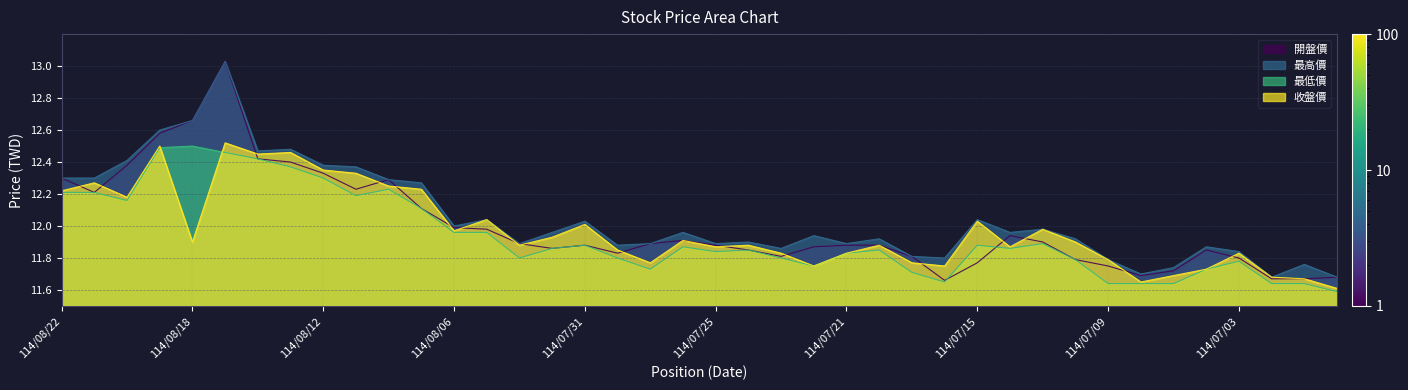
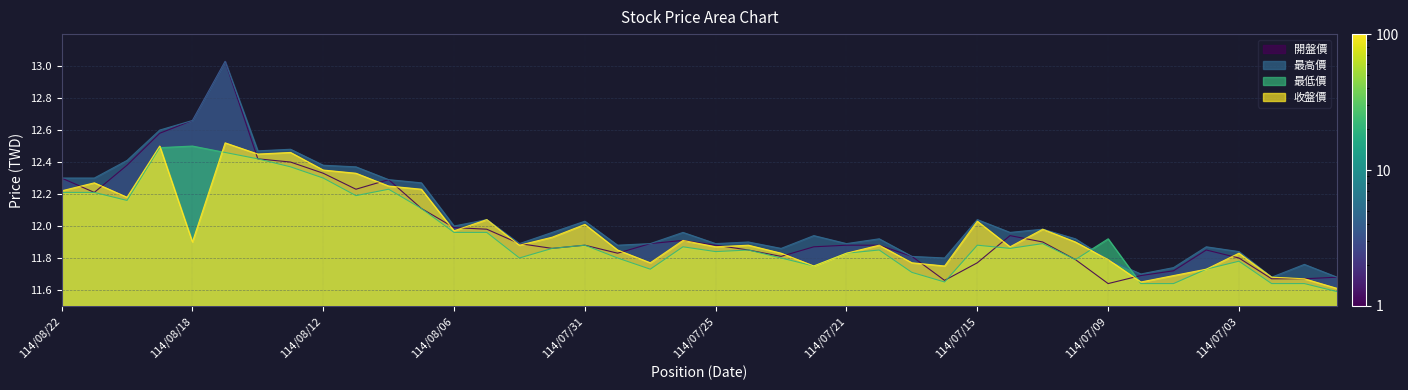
開盤價, 114/07/09: 11.75 -> 11.64
最低價, 114/07/09: 11.64 -> 11.92
